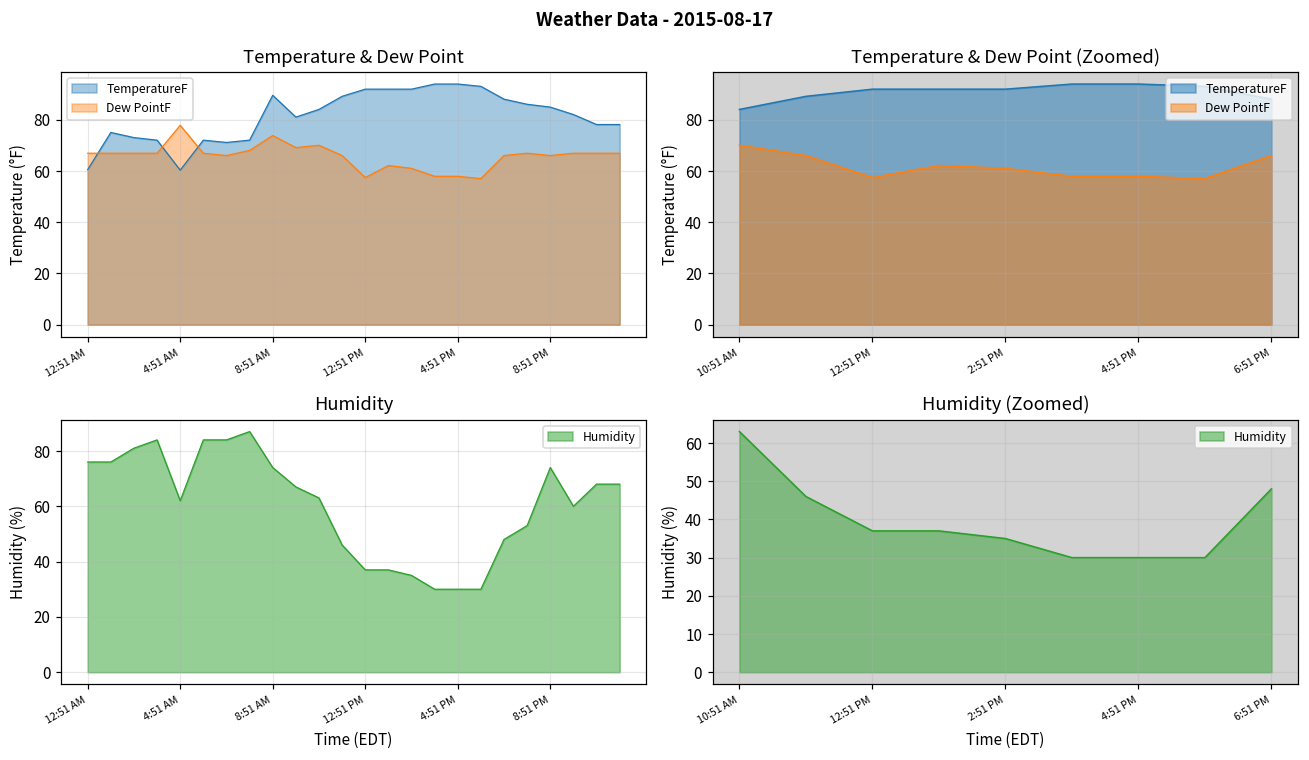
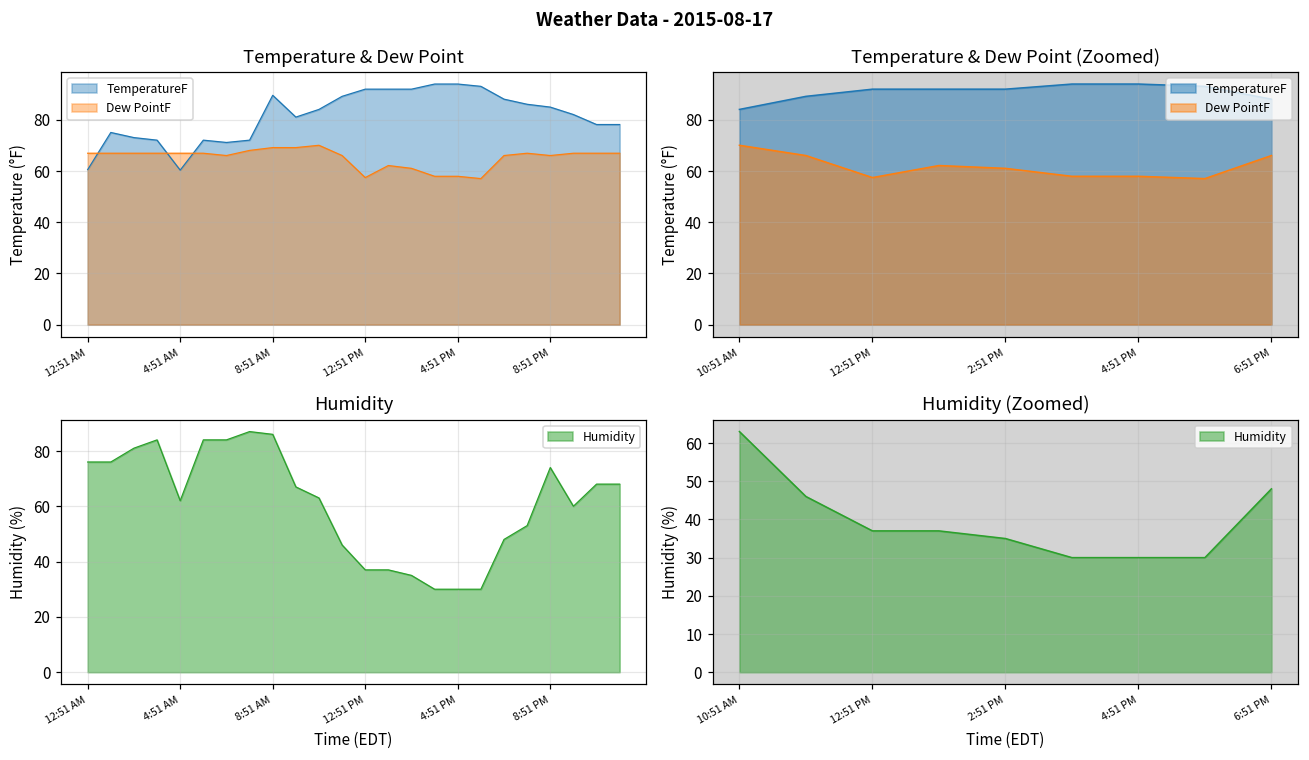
Temperature & Dew Point, Dew PointF, 4:51 AM: 78 -> 67
Temperature & Dew Point, Dew PointF, 8:51 AM: 74 -> 69
Humidity, 8:51 AM: 74 -> 86
